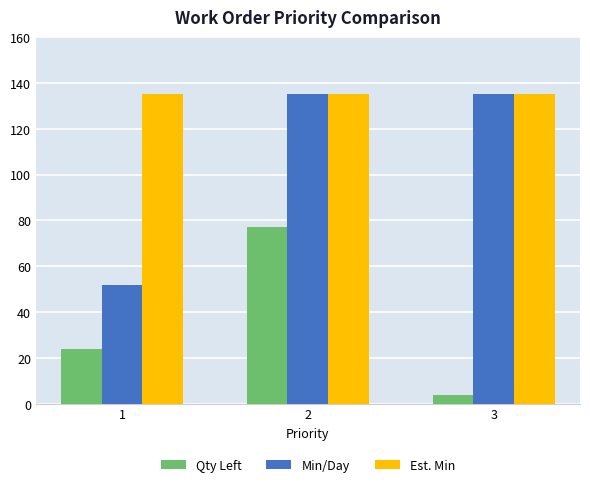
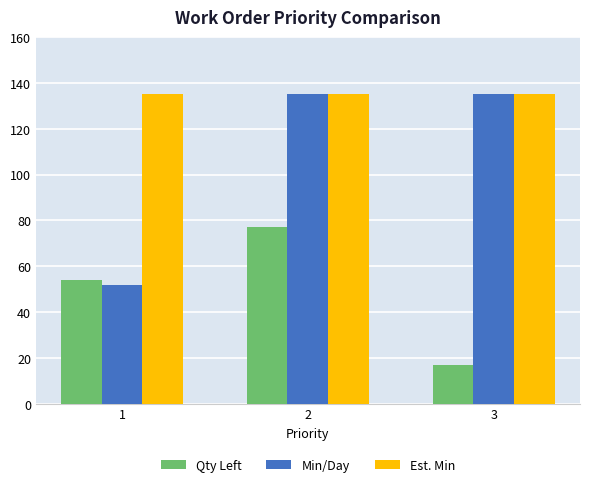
Qty Left, 1: 24 -> 54
Qty Left, 3: 4 -> 17
